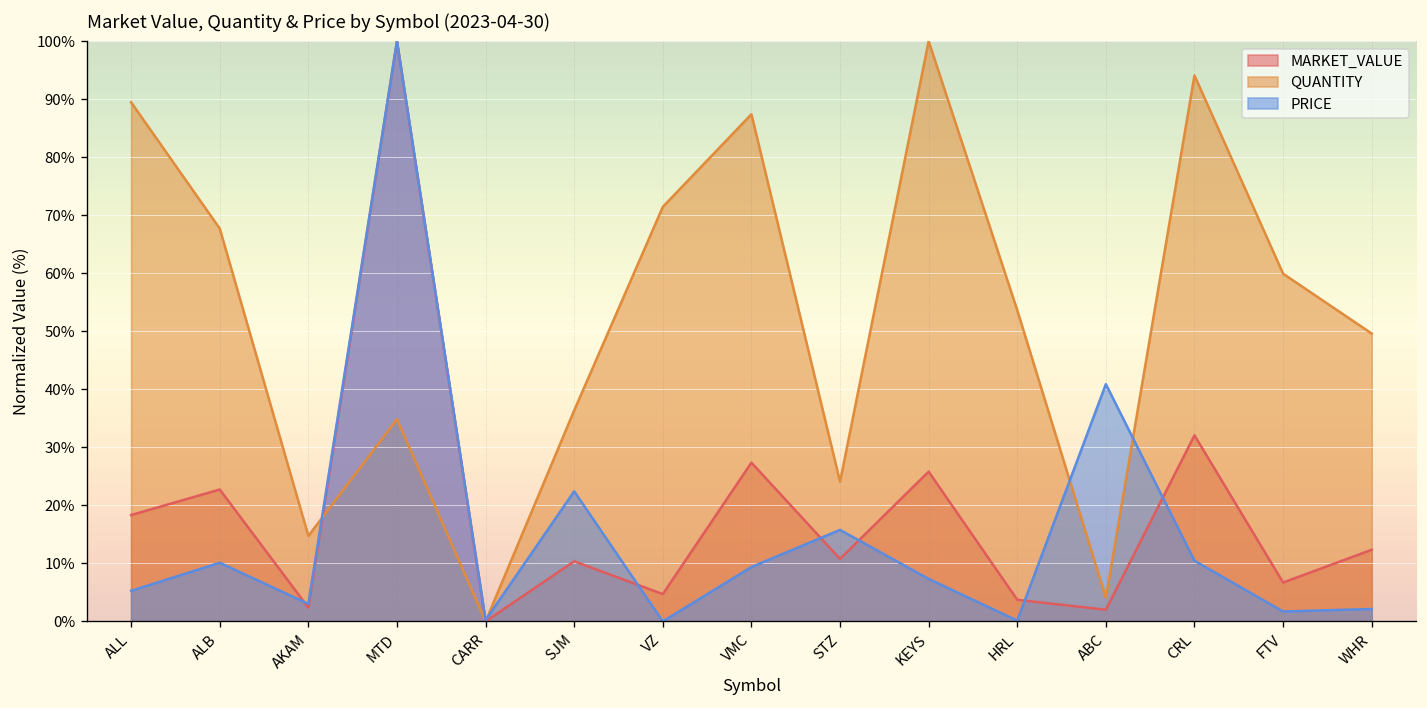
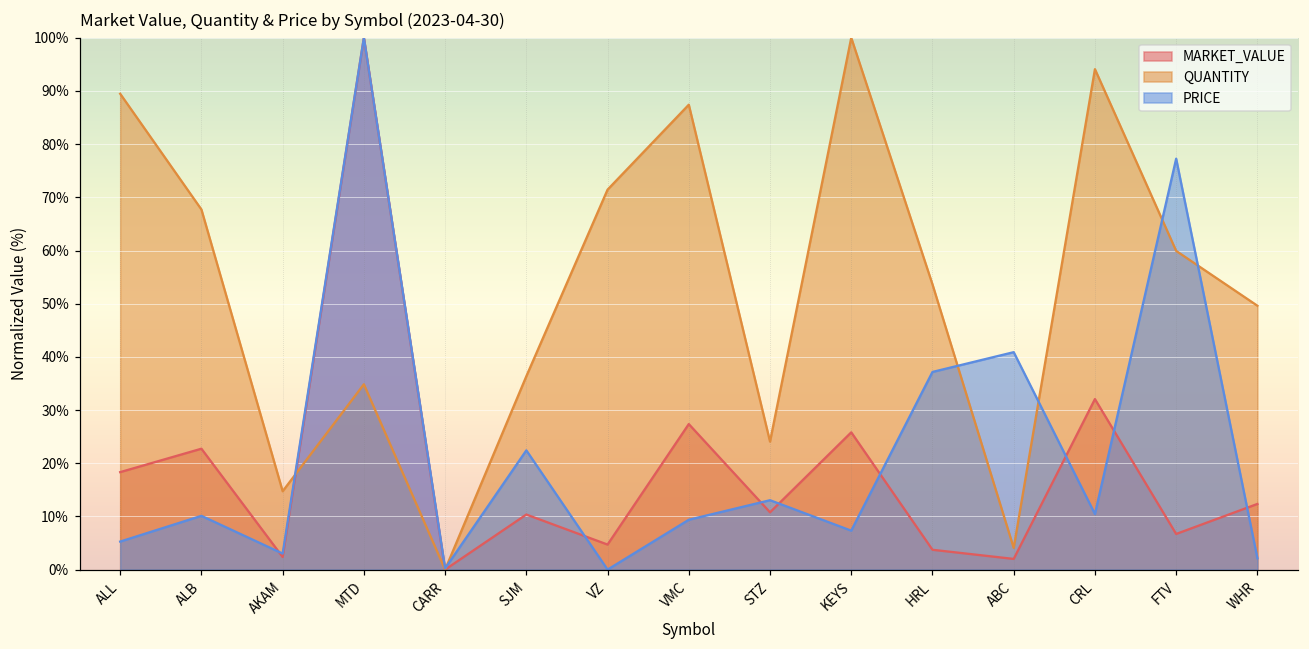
PRICE, STZ: 16% -> 13%
PRICE, HRL: 0% -> 37%
PRICE, FTV: 2% -> 77%
